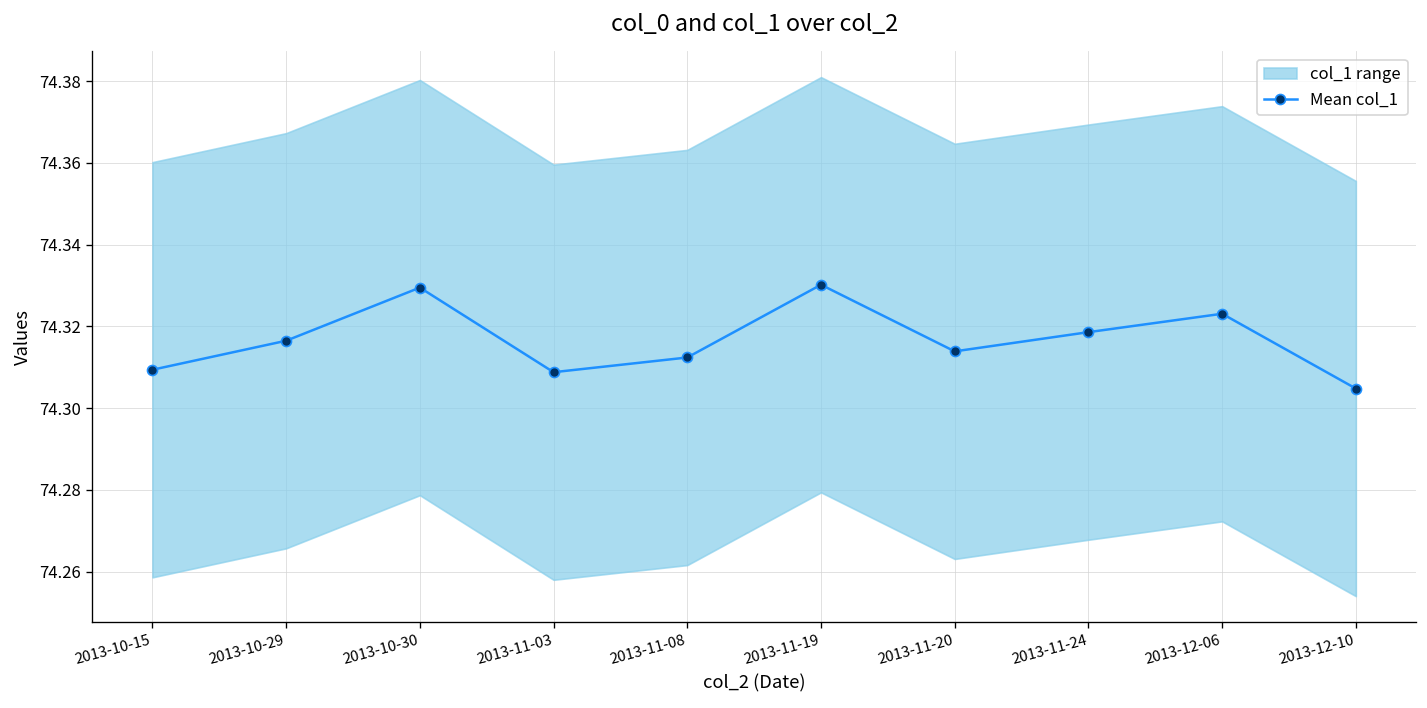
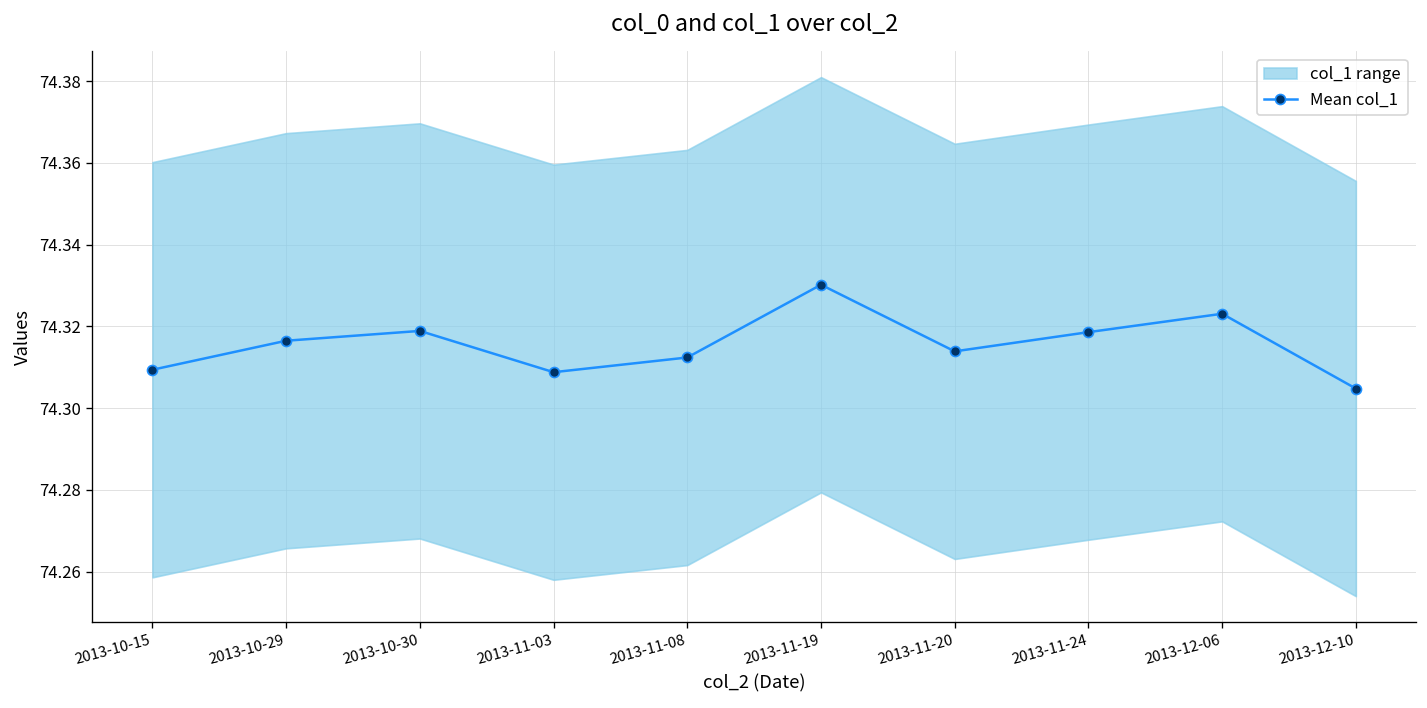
Mean col_1, 2013-10-30: 74.330 -> 74.319
